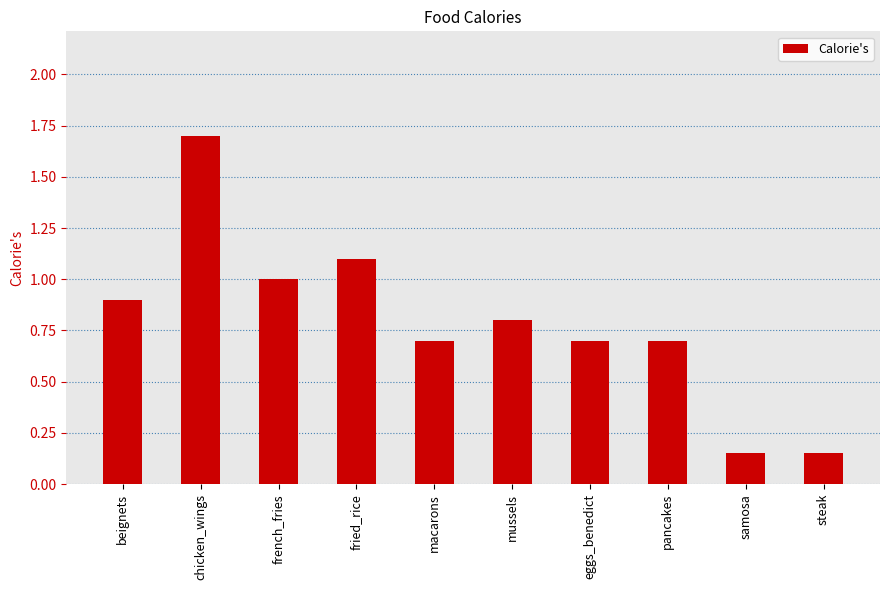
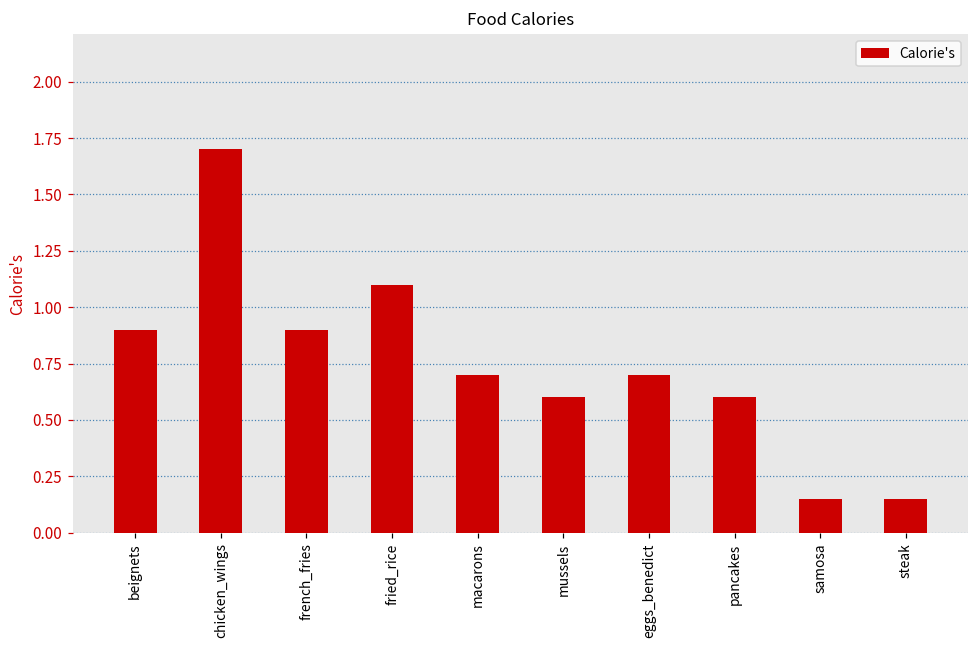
french_fries: 1.0 -> 0.9
mussels: 0.8 -> 0.6
pancakes: 0.7 -> 0.6
